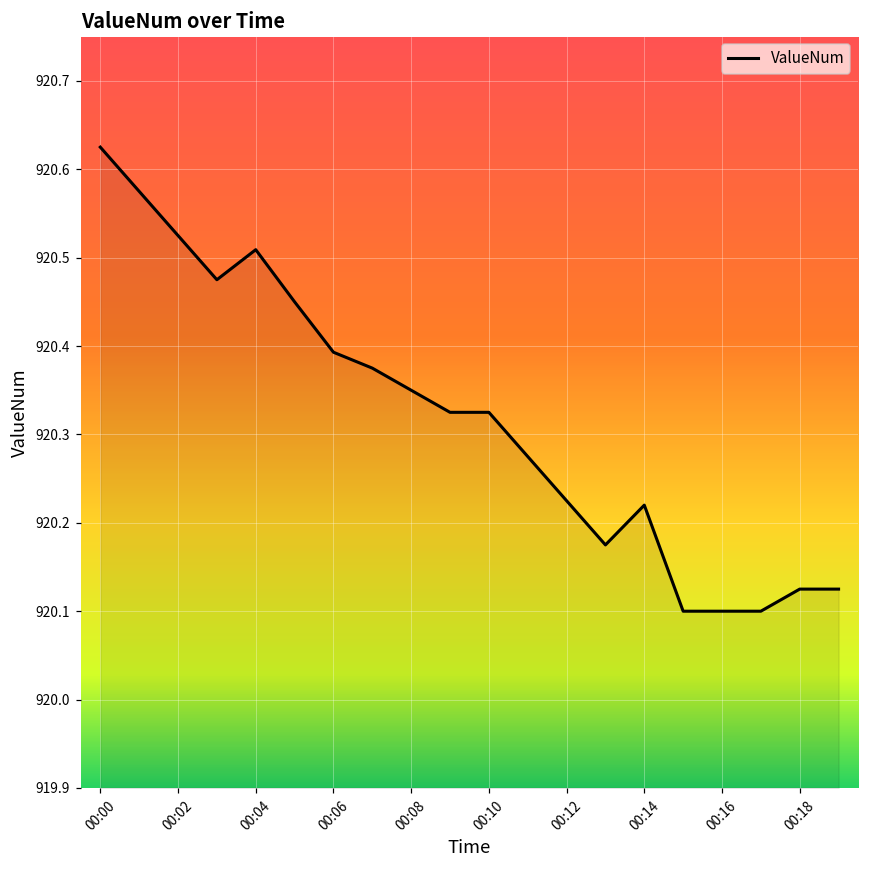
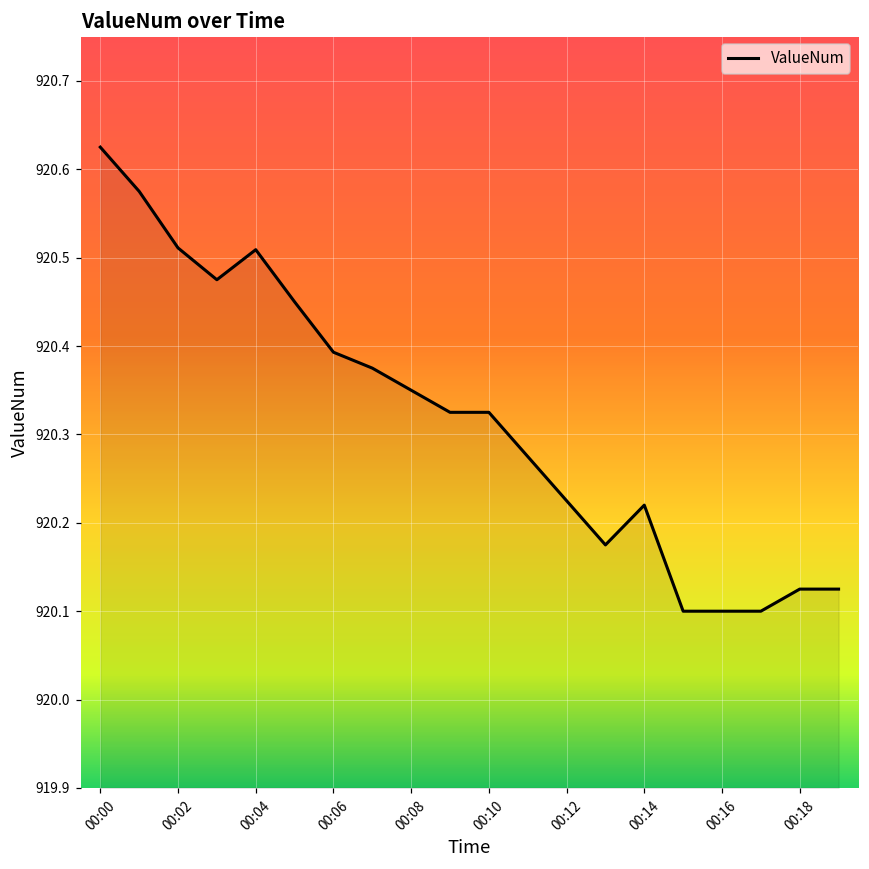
00:02: 920.53 -> 920.51
